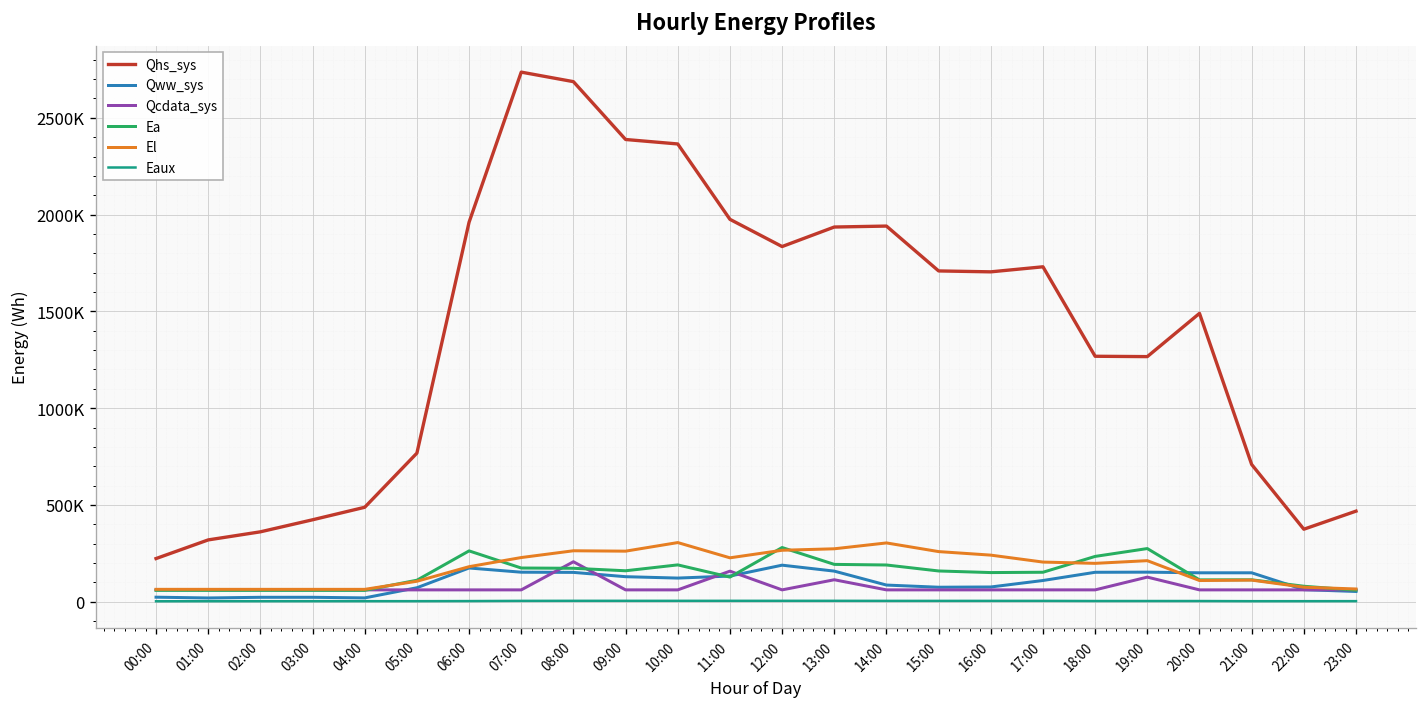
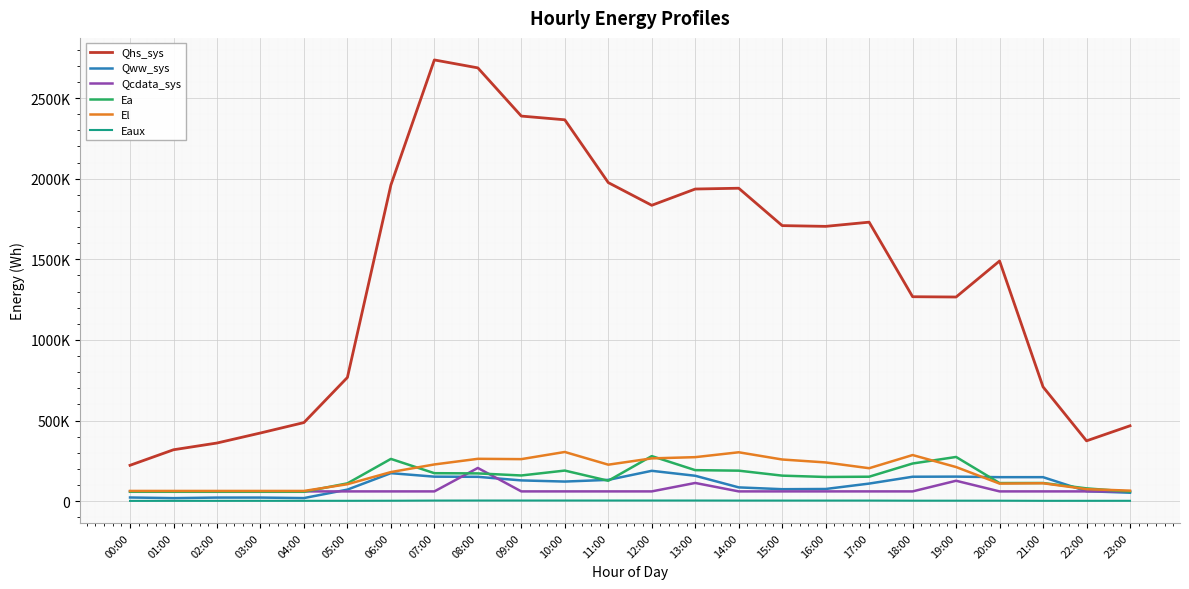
Qcdata_sys, 11:00: 160000 -> 60000
El, 18:00: 200000 -> 290000
